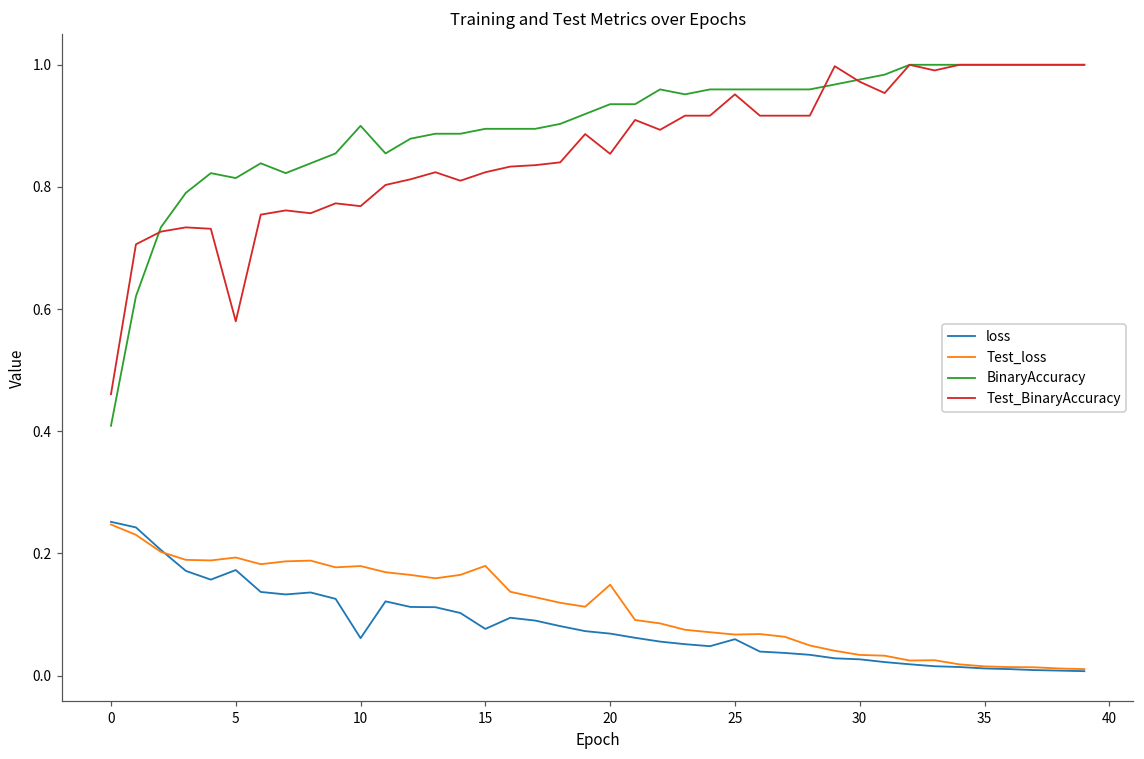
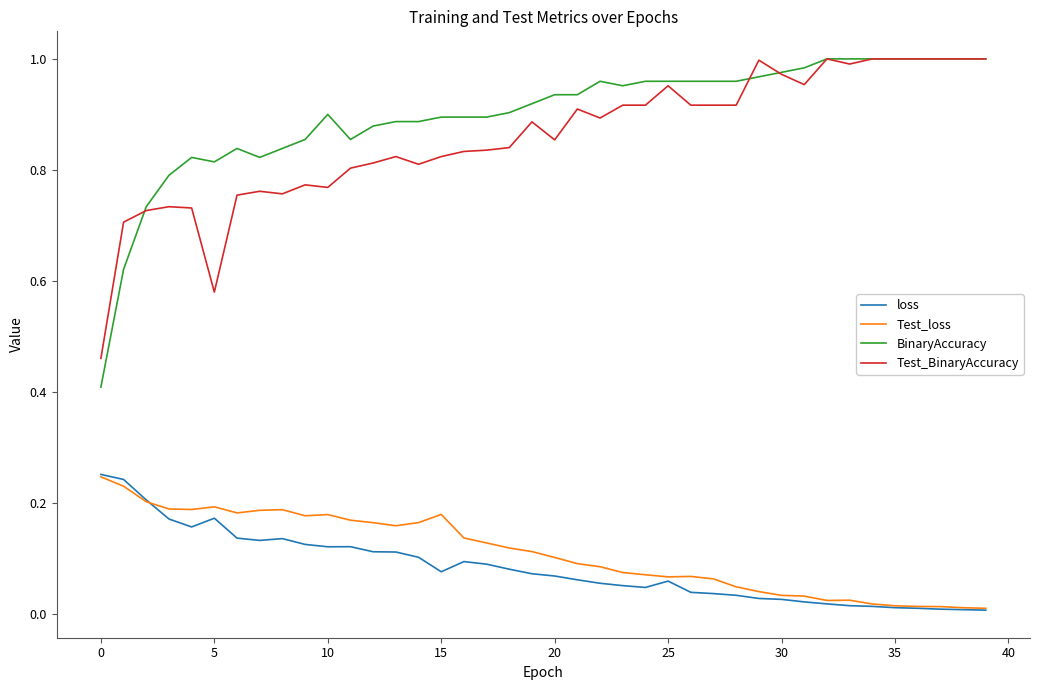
loss, 10: 0.06 -> 0.12
Test_loss, 20: 0.15 -> 0.10
